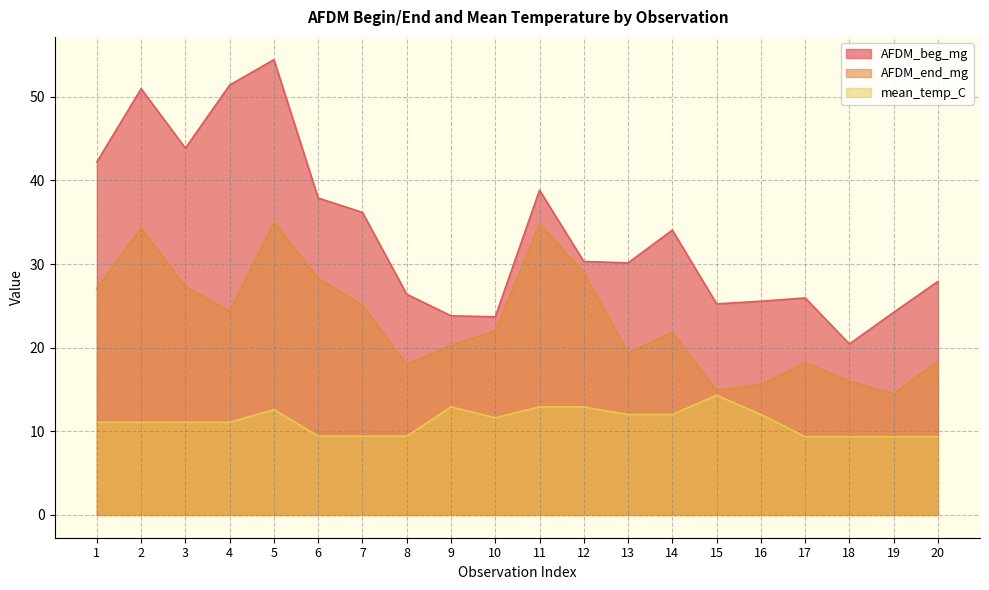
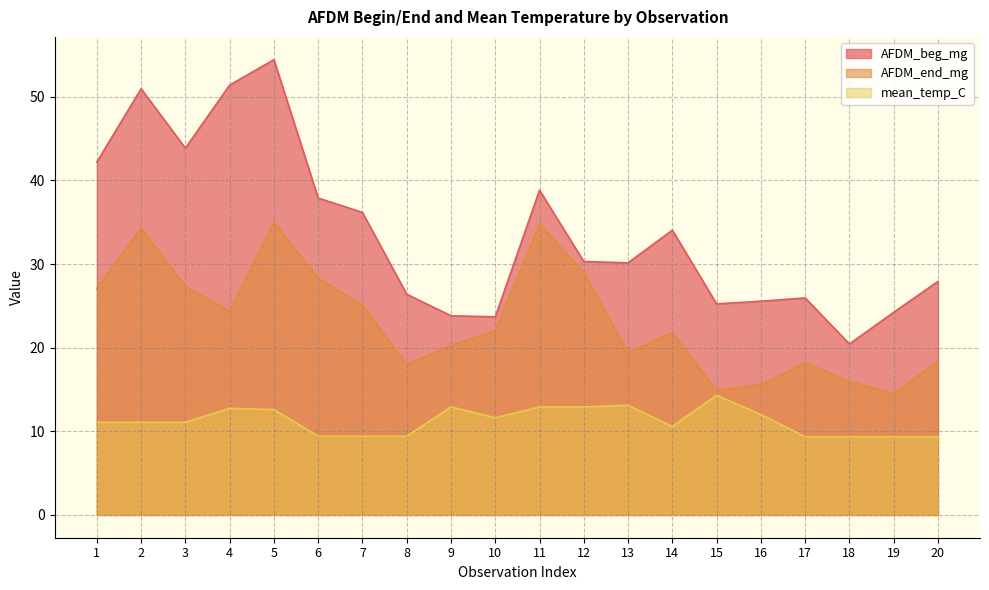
mean_temp_C, 4: 11 -> 13
mean_temp_C, 13: 12 -> 13
mean_temp_C, 14: 12 -> 11
